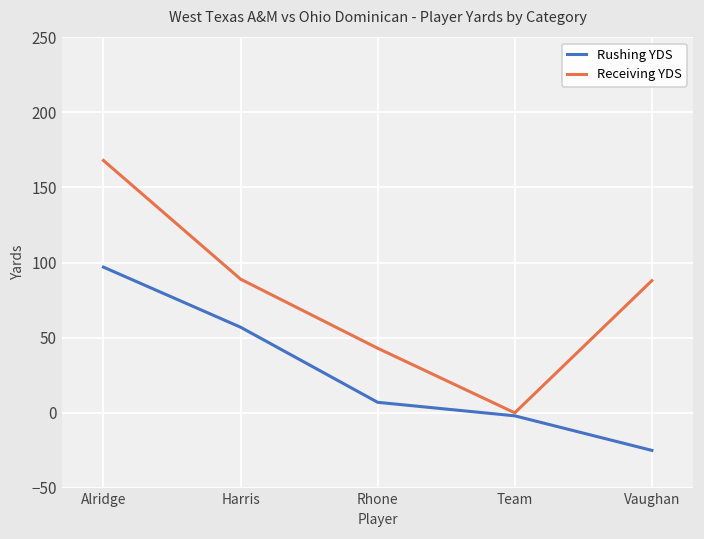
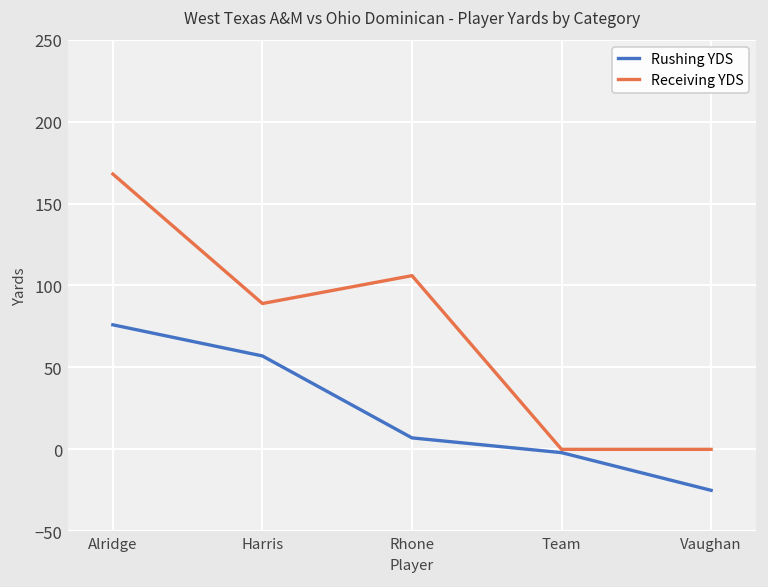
Rushing YDS, Alridge: 97 -> 76
Receiving YDS, Rhone: 43 -> 106
Receiving YDS, Vaughan: 88 -> 0
